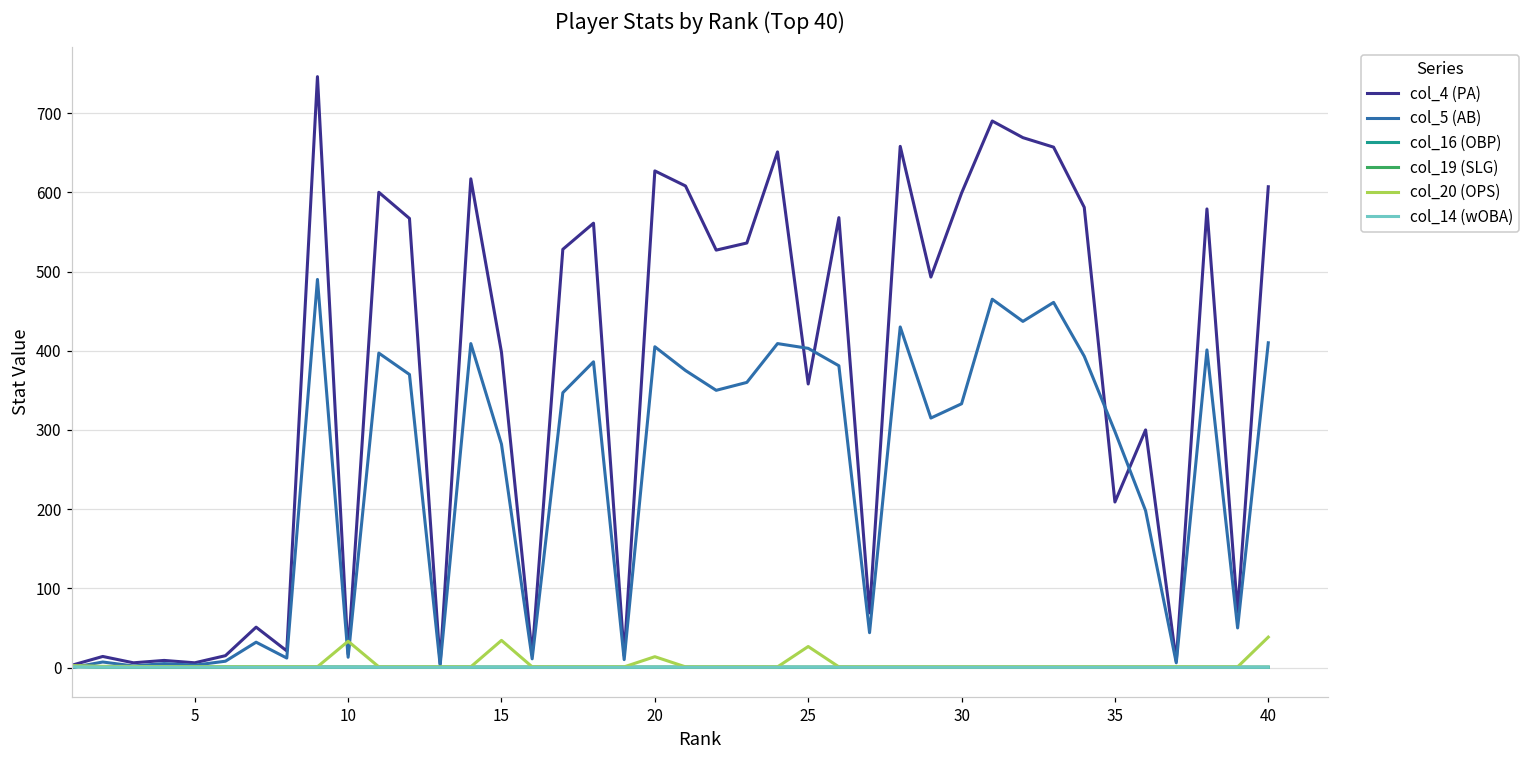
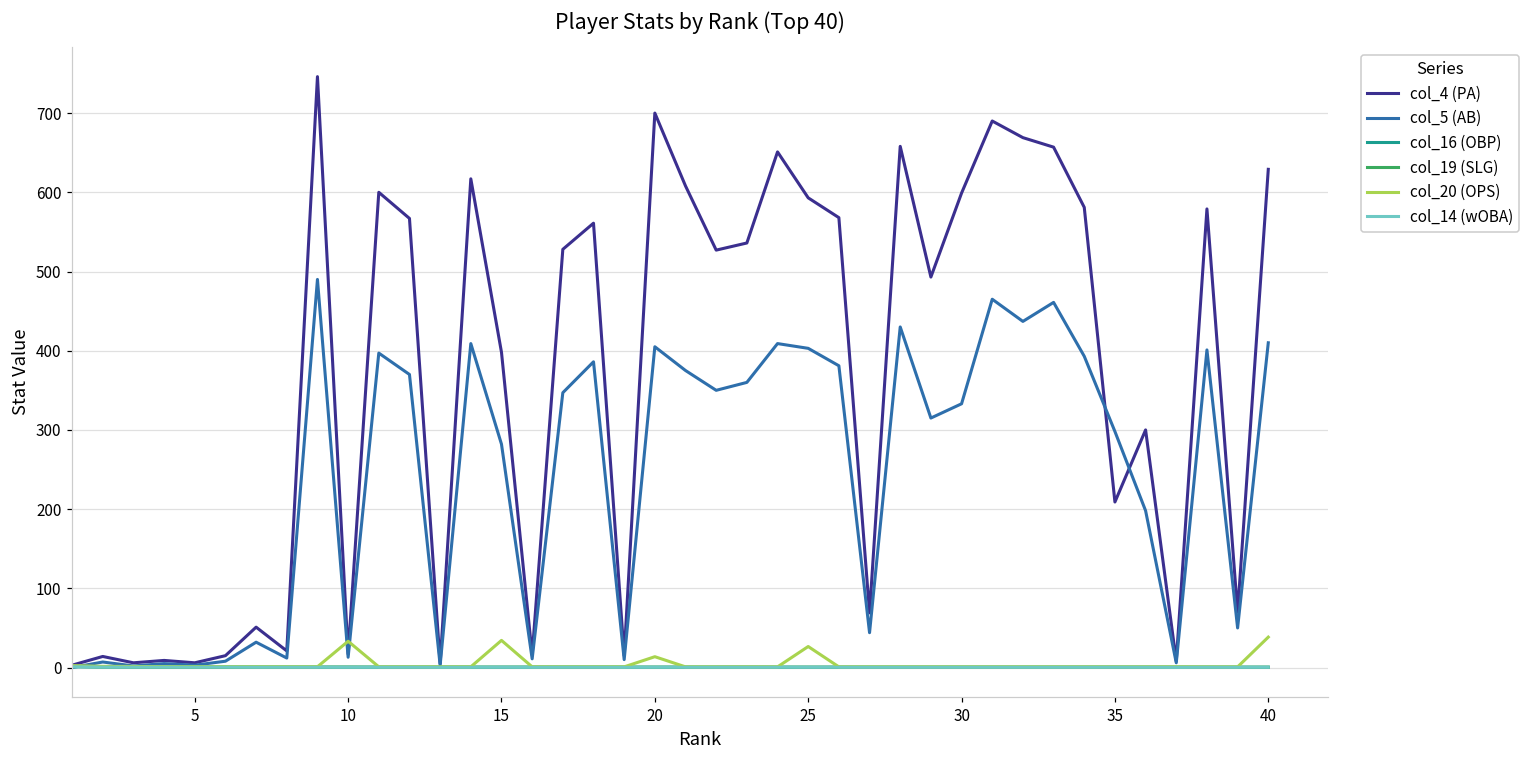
col_4 (PA), 20: 630 -> 700
col_4 (PA), 25: 360 -> 590
col_4 (PA), 40: 610 -> 630
